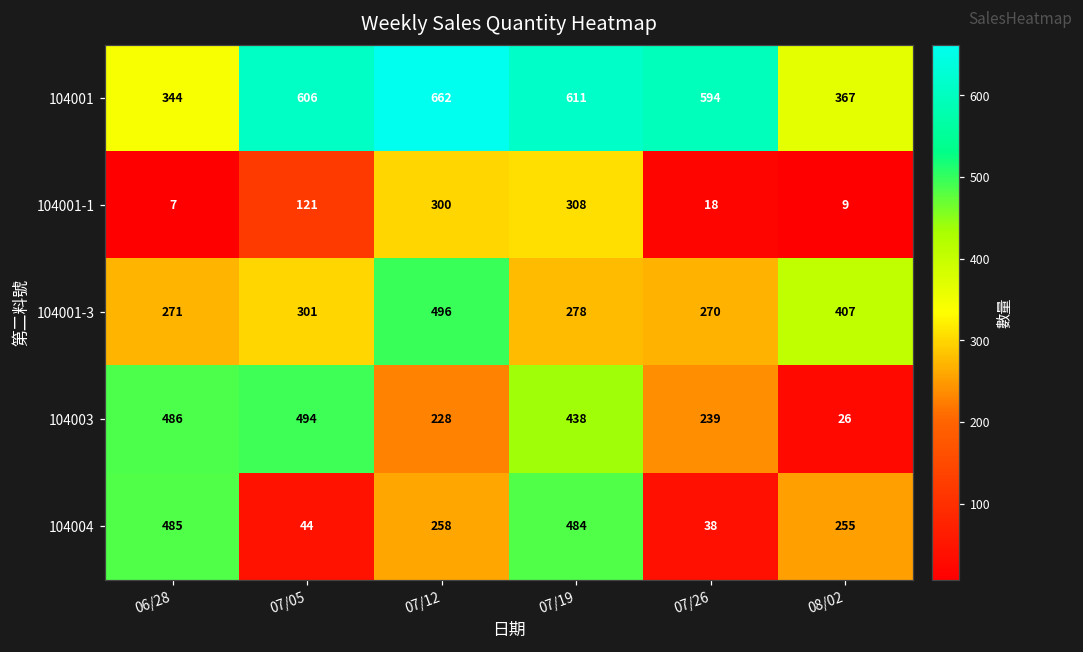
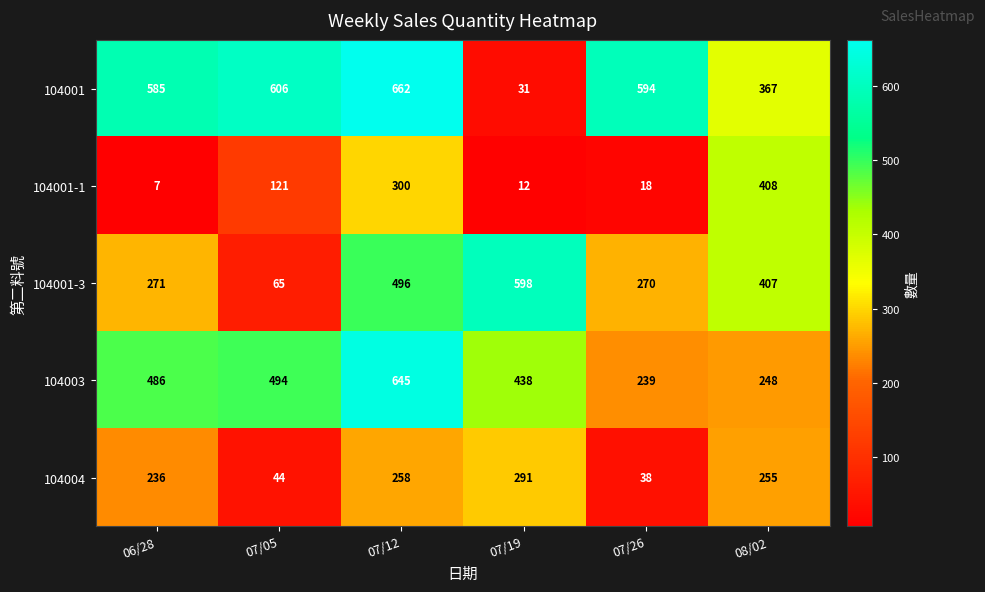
104001, 06/28: 344 -> 585
104001, 07/19: 611 -> 31
104001-1, 07/19: 308 -> 12
104001-1, 08/02: 9 -> 408
104001-3, 07/05: 301 -> 65
104001-3, 07/19: 278 -> 598
104003, 07/12: 228 -> 645
104003, 08/02: 26 -> 248
104004, 06/28: 485 -> 236
104004, 07/19: 484 -> 291
